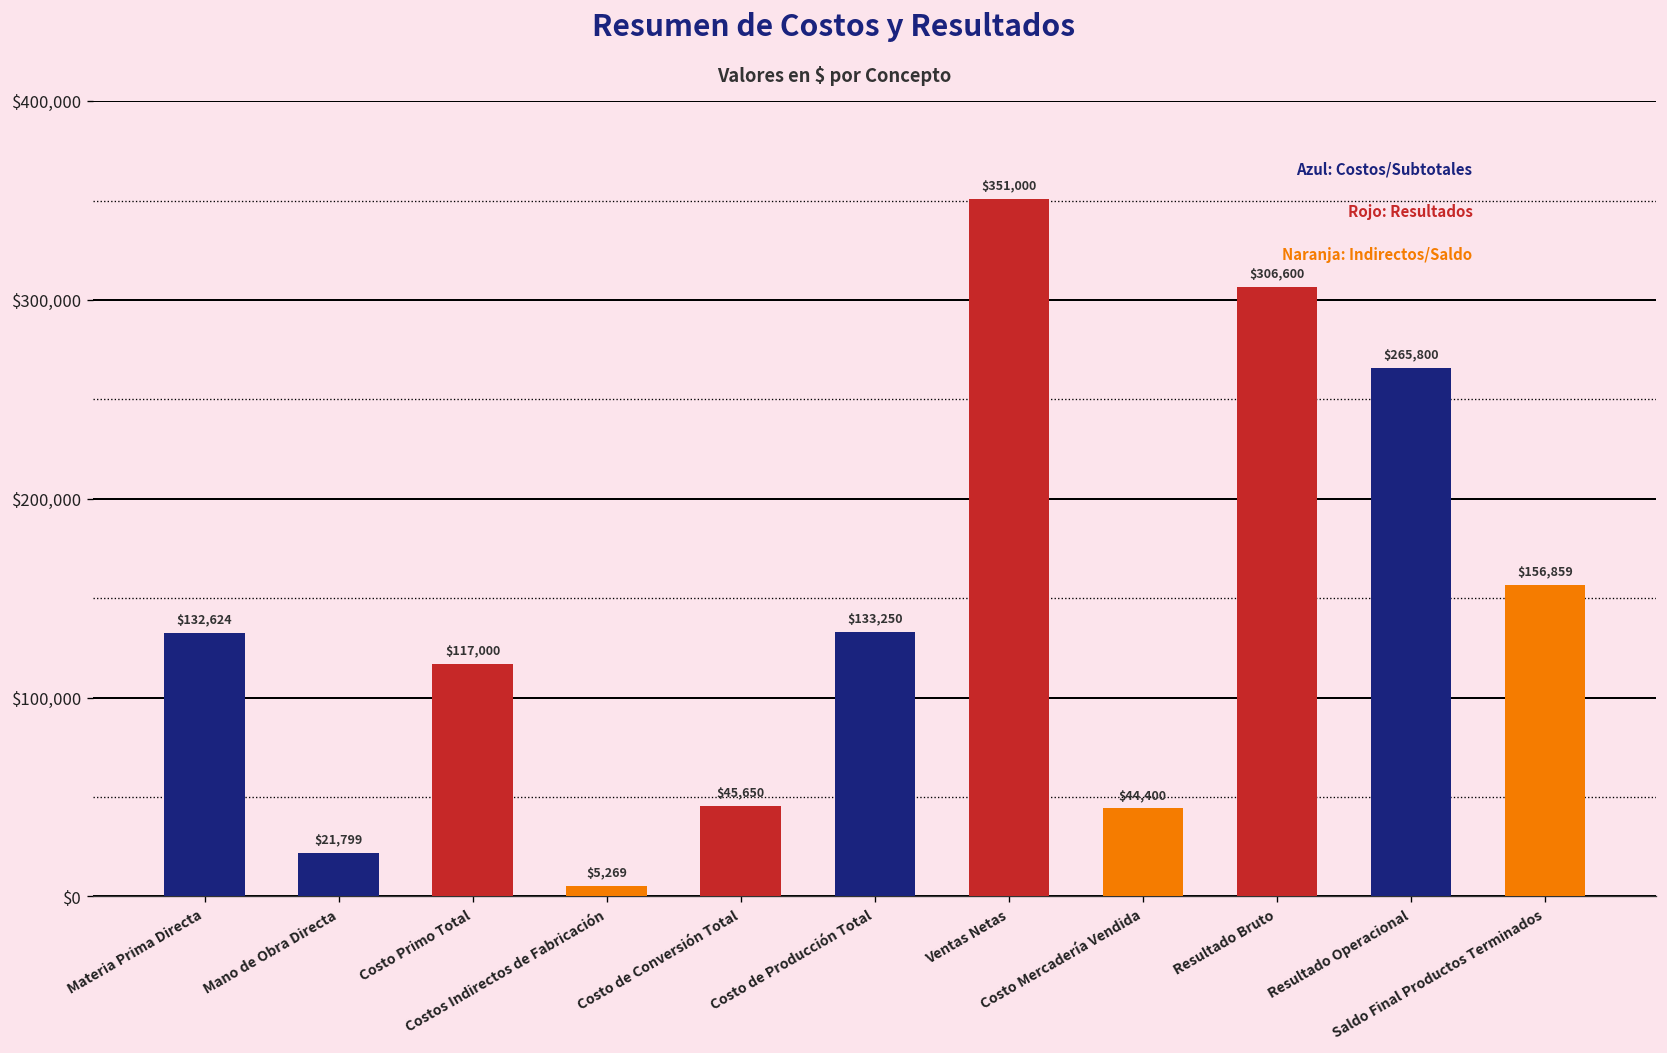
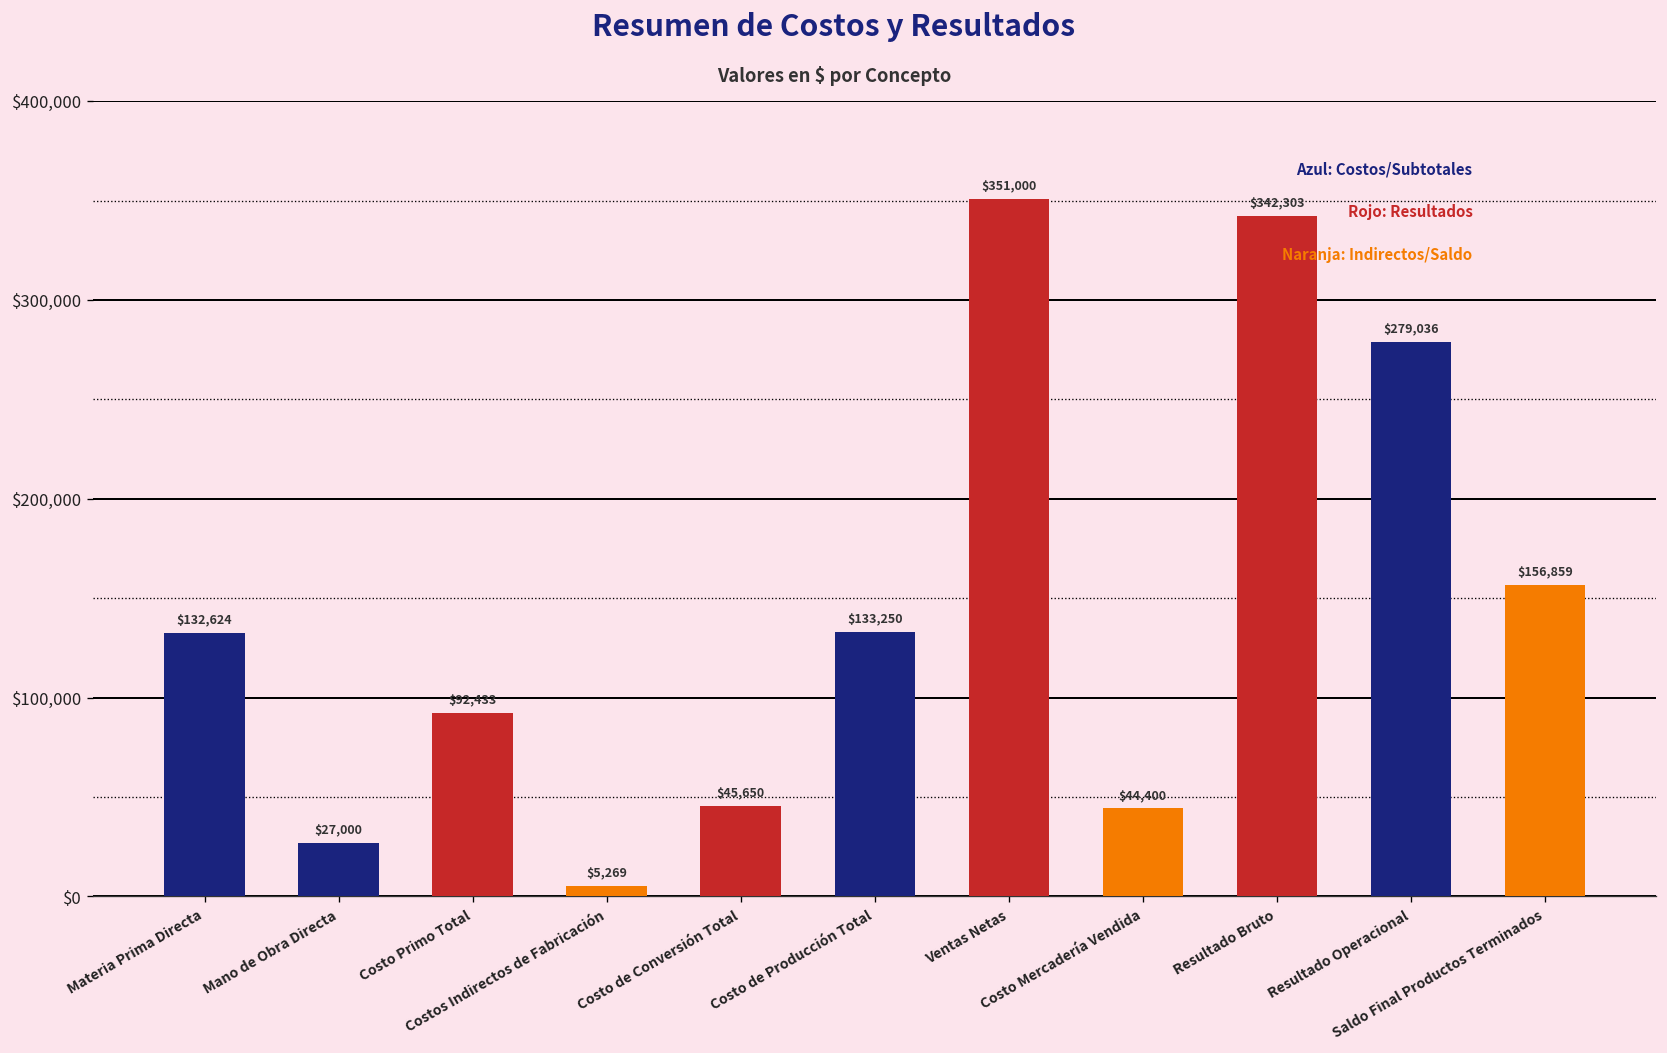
Mano de Obra Directa: $21,799 -> $27,000
Costo Primo Total: $117,000 -> $92,433
Resultado Bruto: $306,600 -> $342,303
Resultado Operacional: $265,800 -> $279,036
